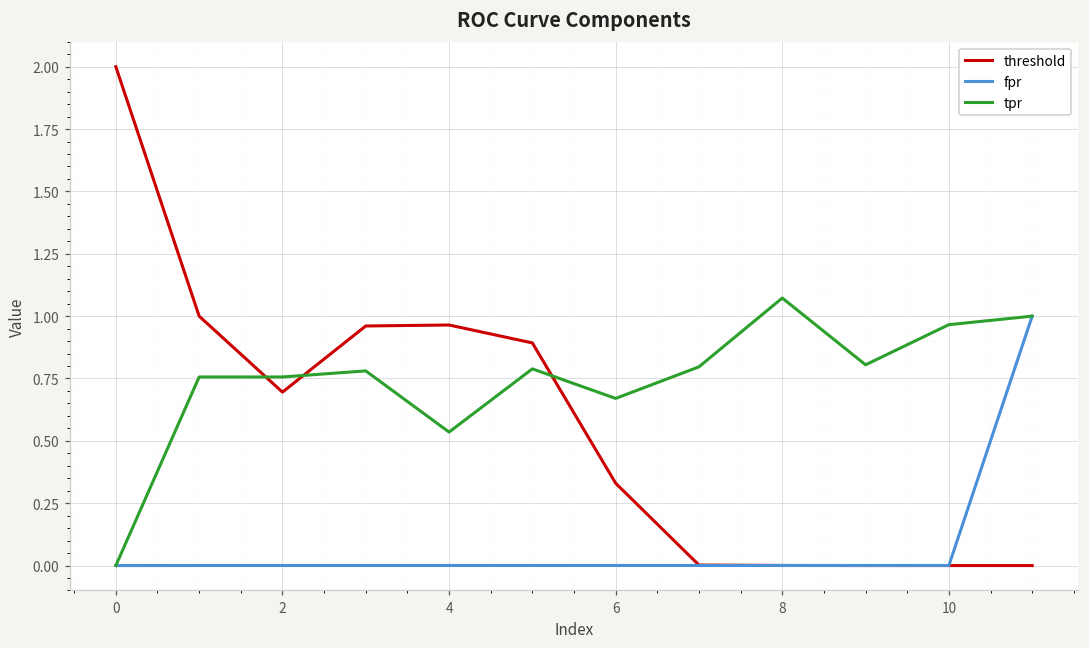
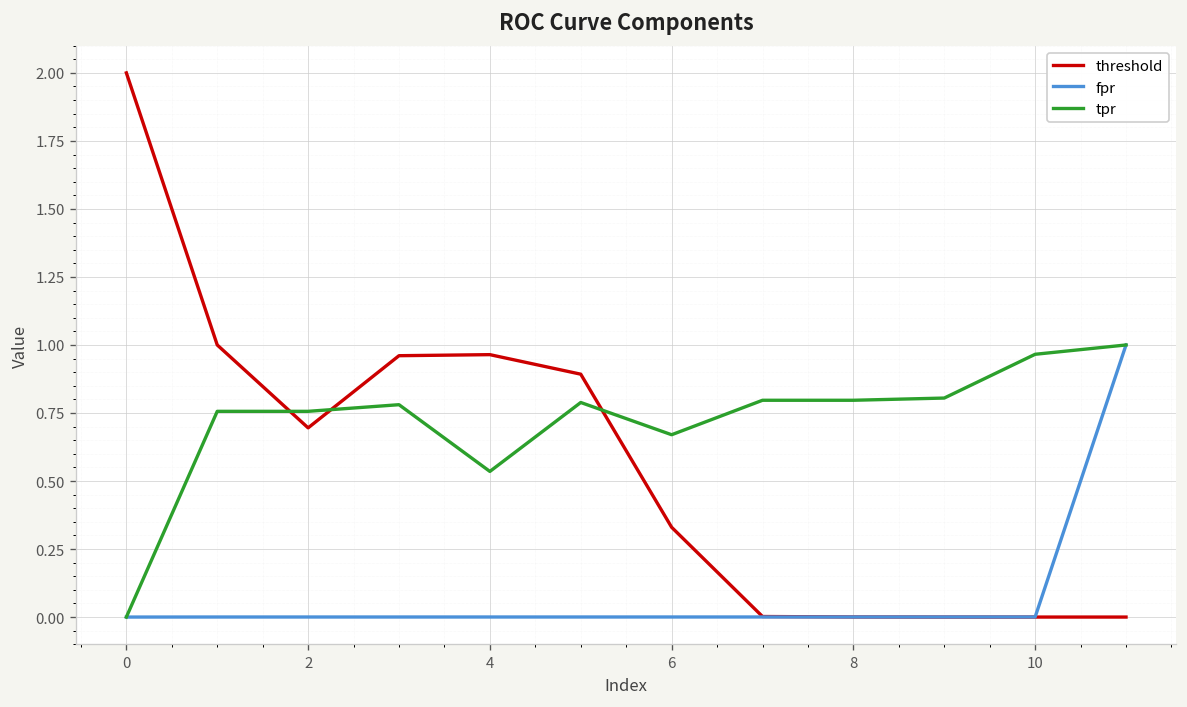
tpr, 8: 1.07 -> 0.80
